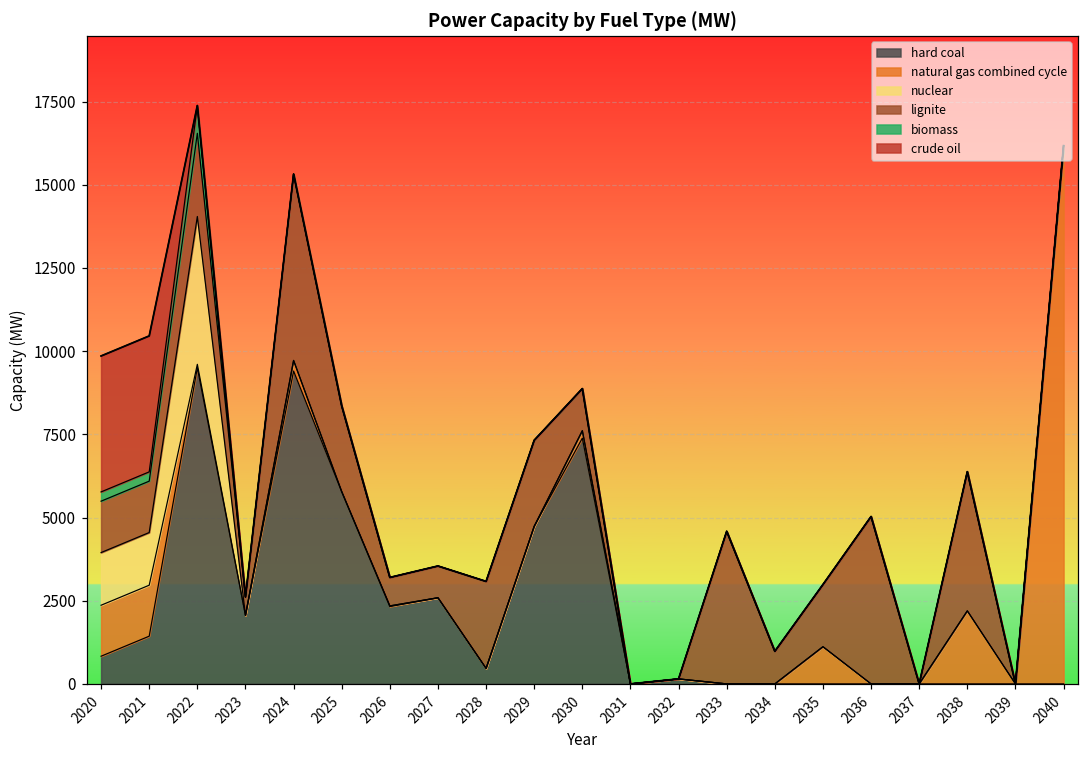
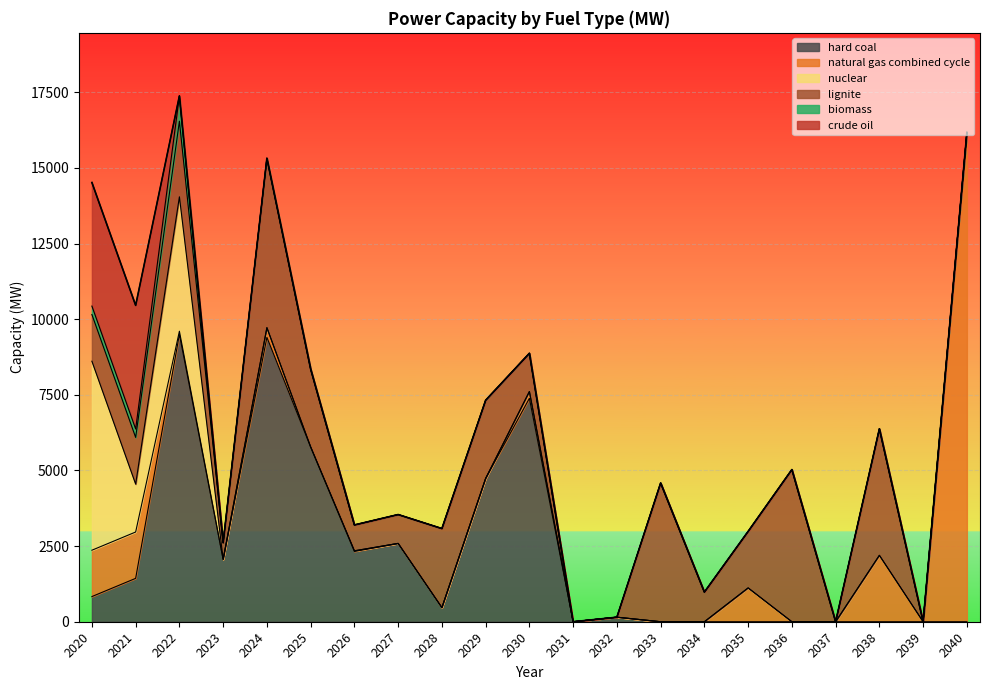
nuclear, 2020: 1600 -> 6200
